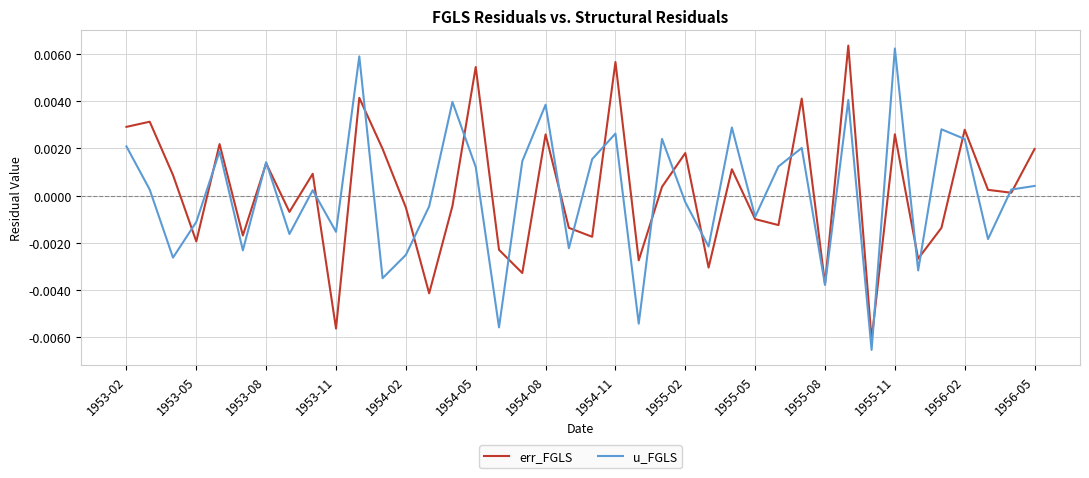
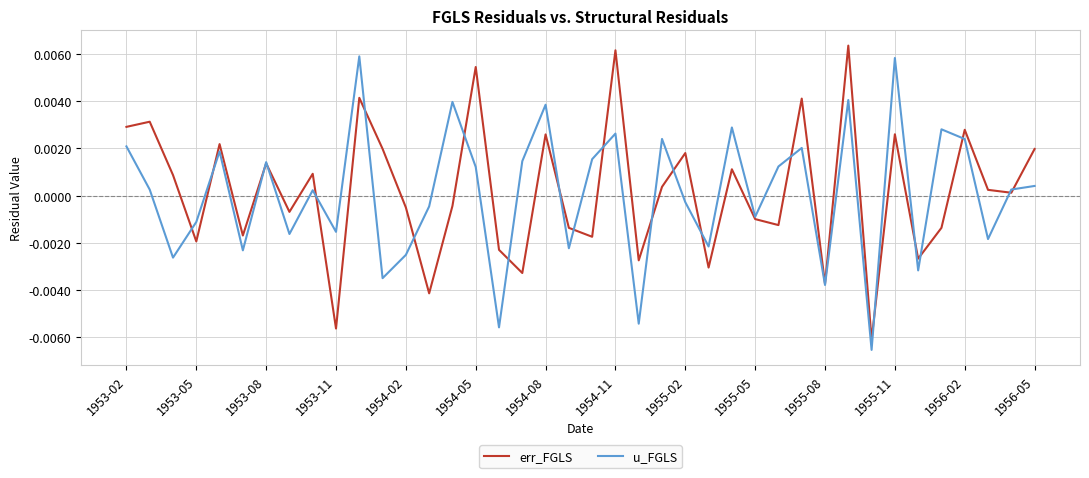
err_FGLS, 1954-11: 0.0057 -> 0.0062
u_FGLS, 1955-11: 0.0062 -> 0.0058
